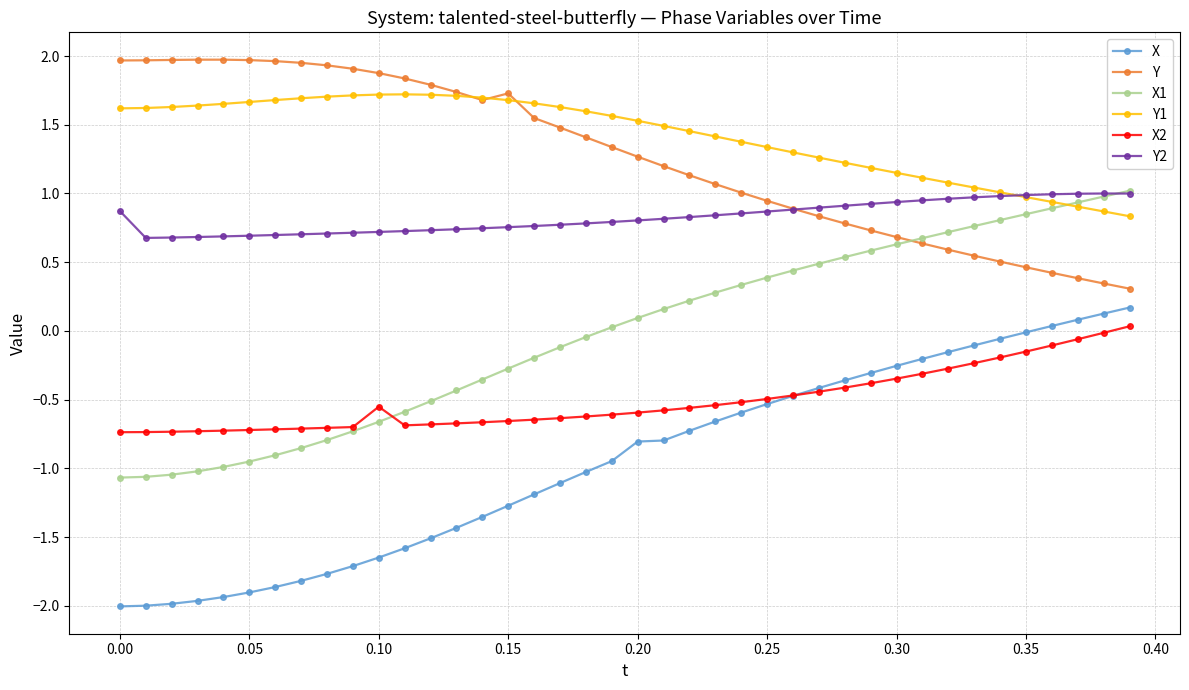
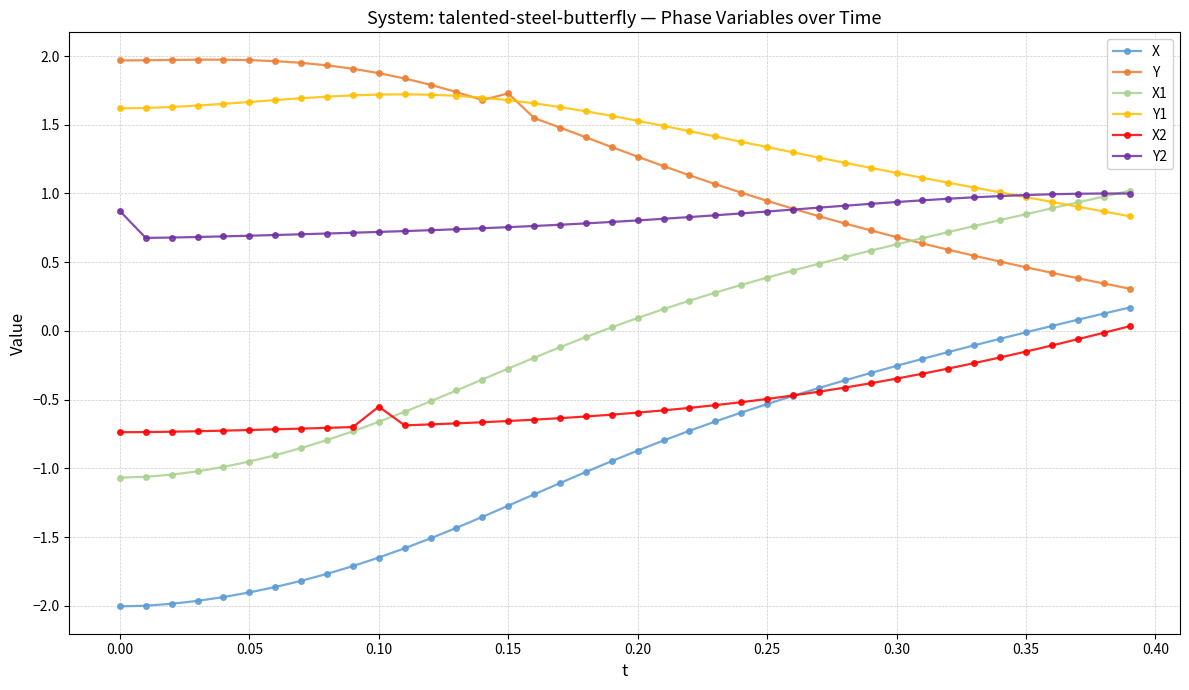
X, 0.20: -0.81 -> -0.87
